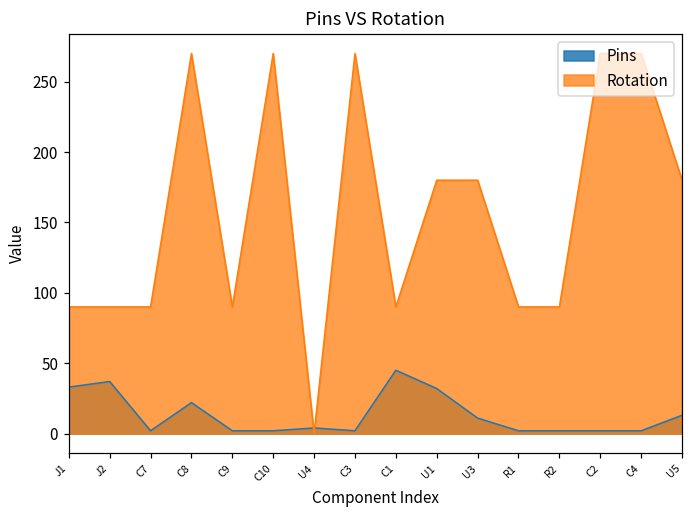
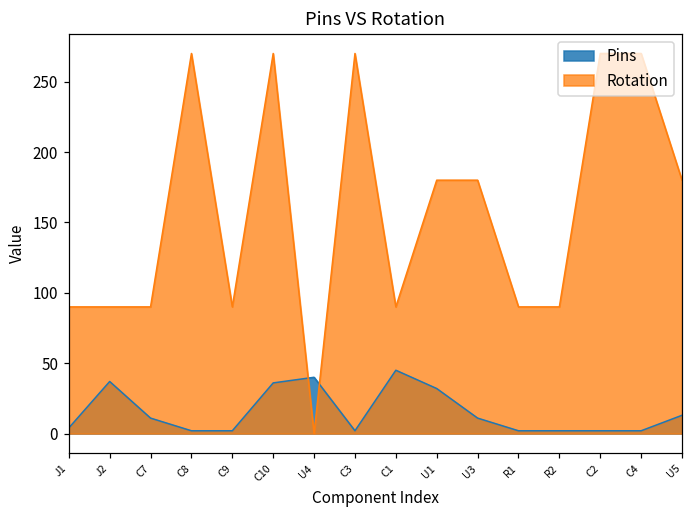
Pins, J1: 33 -> 4
Pins, C7: 2 -> 11
Pins, C8: 22 -> 2
Pins, C10: 2 -> 36
Pins, U4: 4 -> 40
